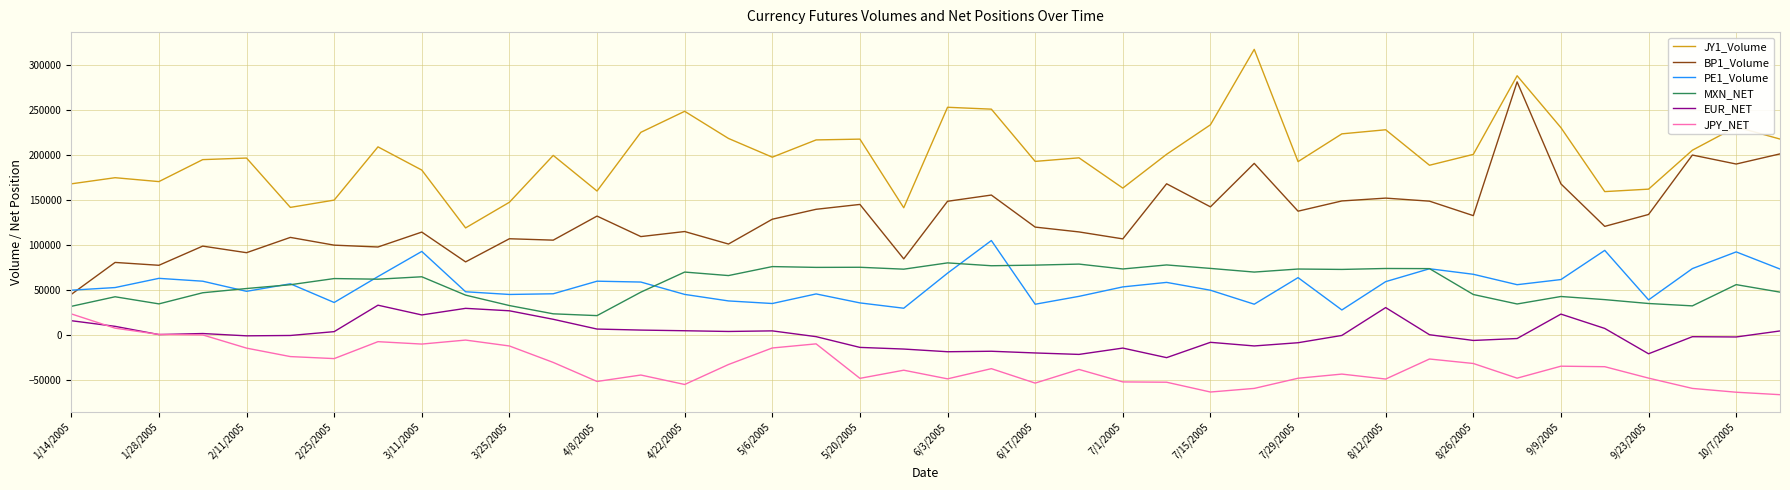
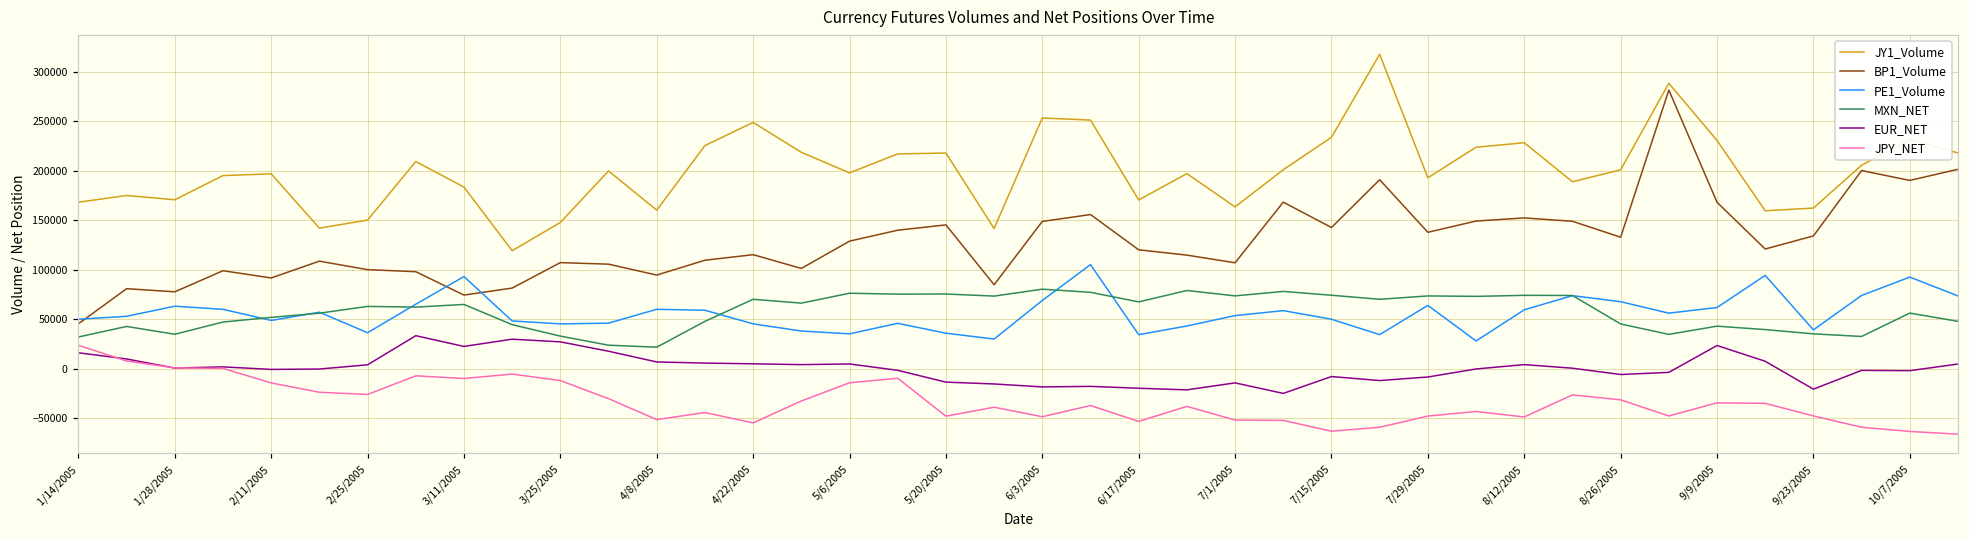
BP1_Volume, 3/11/2005: 110000 -> 70000
BP1_Volume, 4/8/2005: 130000 -> 90000
JY1_Volume, 6/17/2005: 190000 -> 170000
MXN_NET, 6/17/2005: 80000 -> 70000
EUR_NET, 8/12/2005: 30000 -> 0
